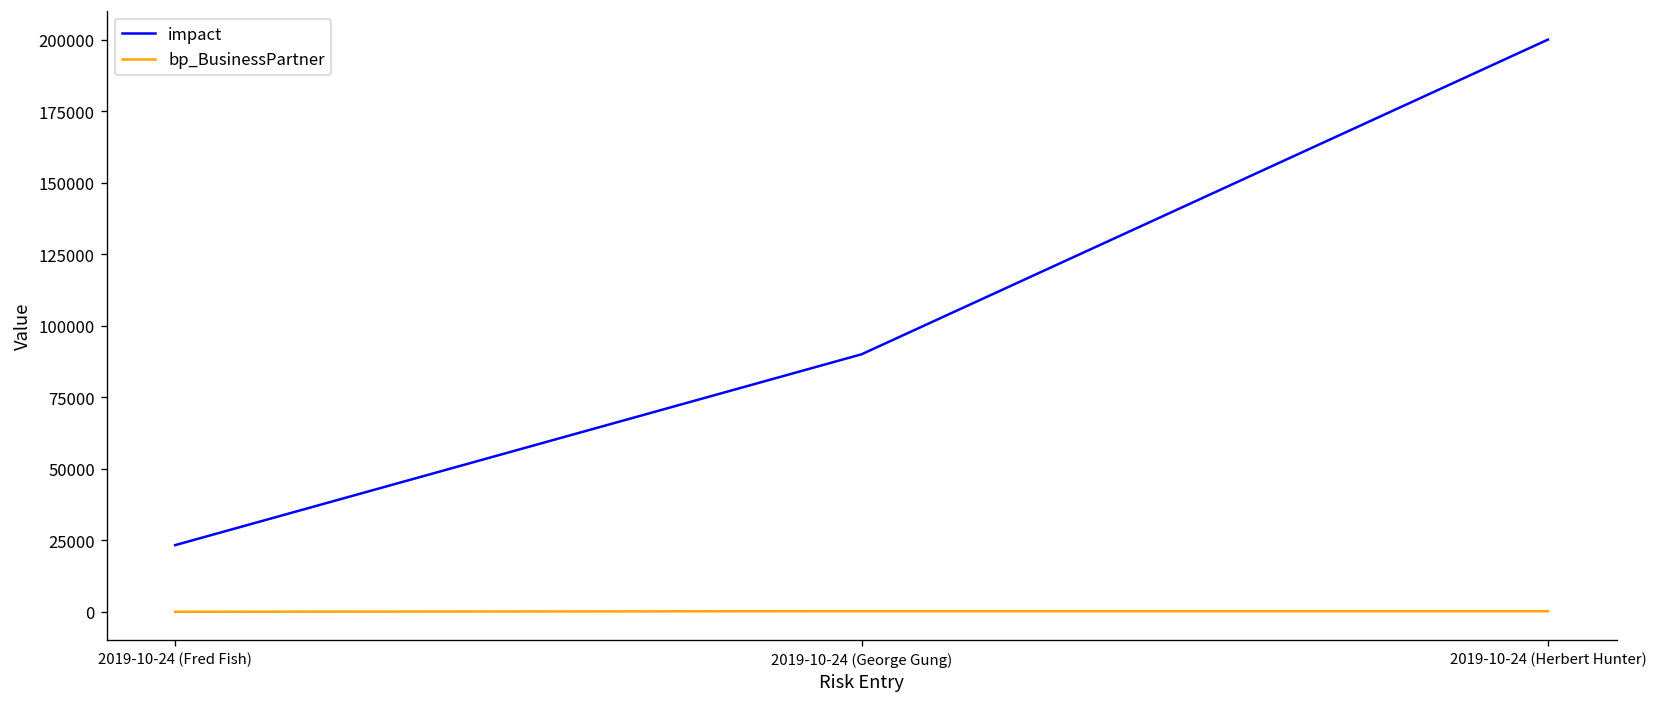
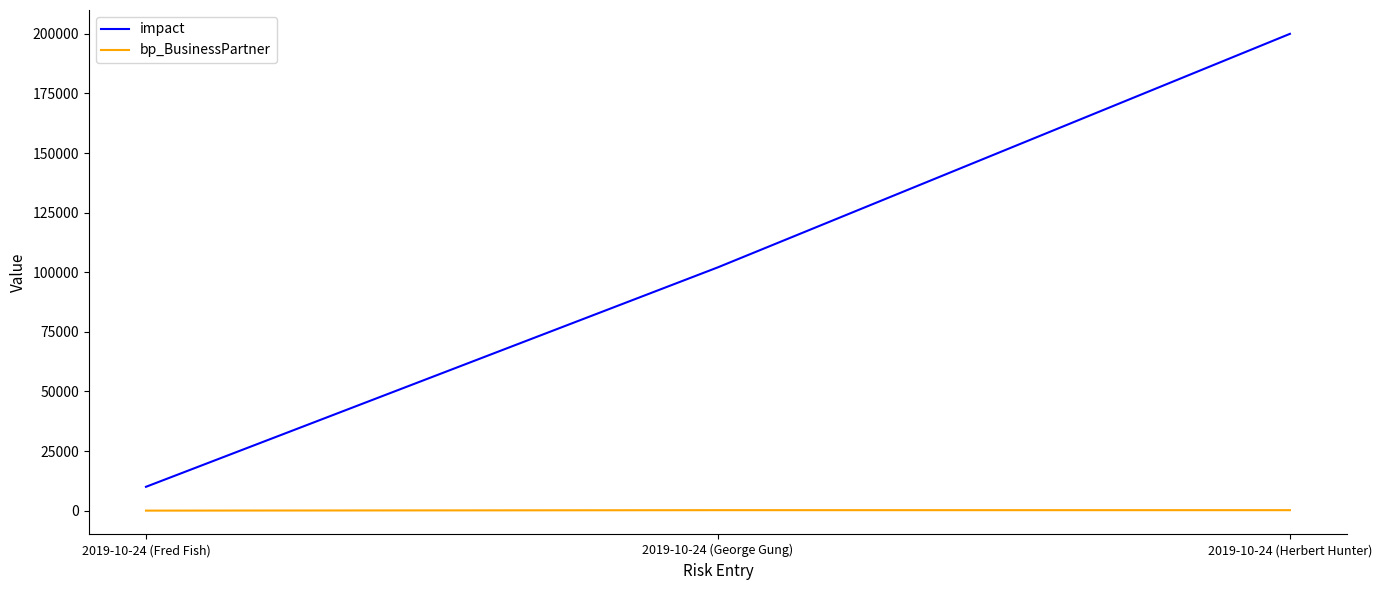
impact, 2019-10-24 (Fred Fish): 23000 -> 10000
impact, 2019-10-24 (George Gung): 90000 -> 102000
